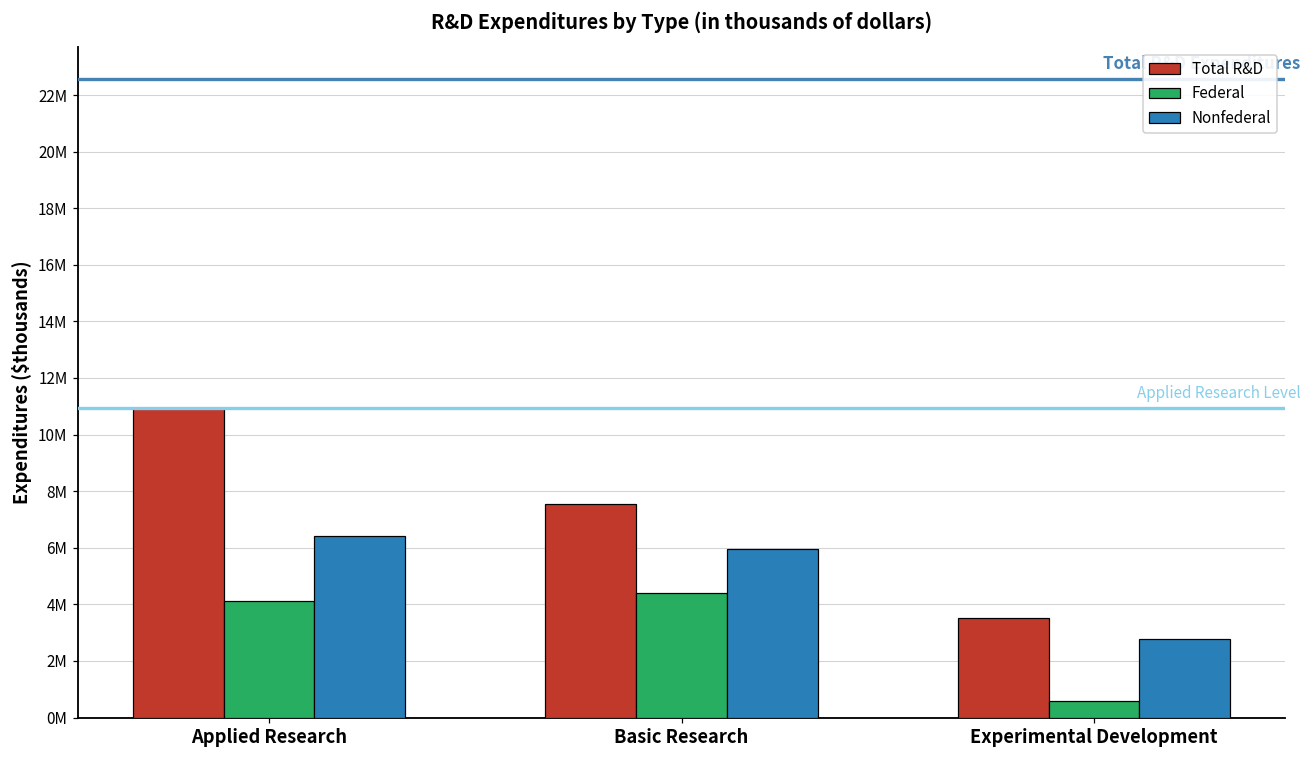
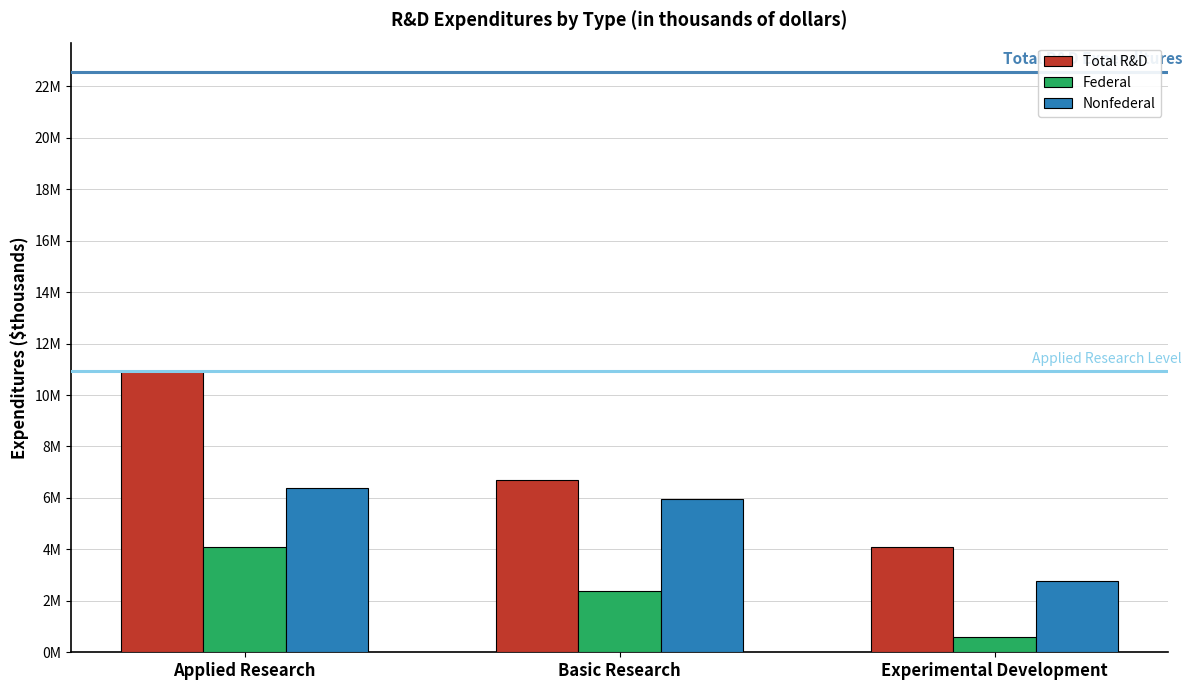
Total R&D, Basic Research: 7500000 -> 6700000
Federal, Basic Research: 4400000 -> 2400000
Total R&D, Experimental Development: 3500000 -> 4100000
